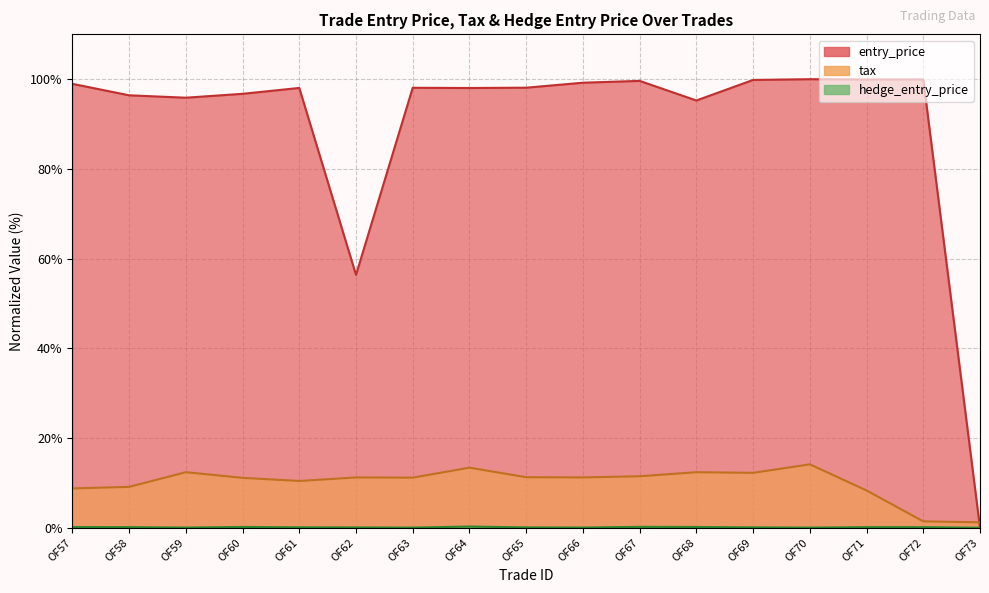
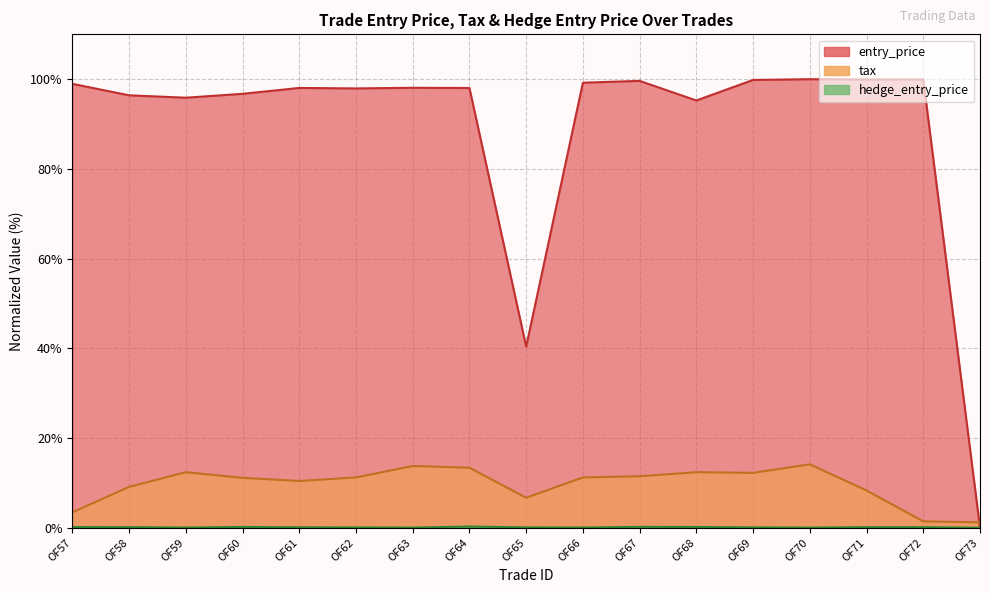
tax, OF57: 9% -> 3%
entry_price, OF62: 56% -> 98%
tax, OF63: 11% -> 14%
entry_price, OF65: 98% -> 40%
tax, OF65: 11% -> 7%
